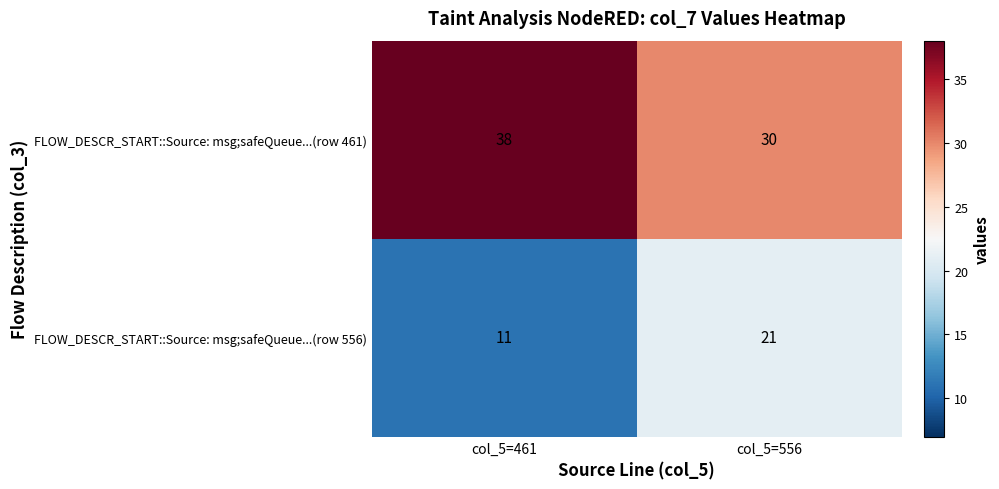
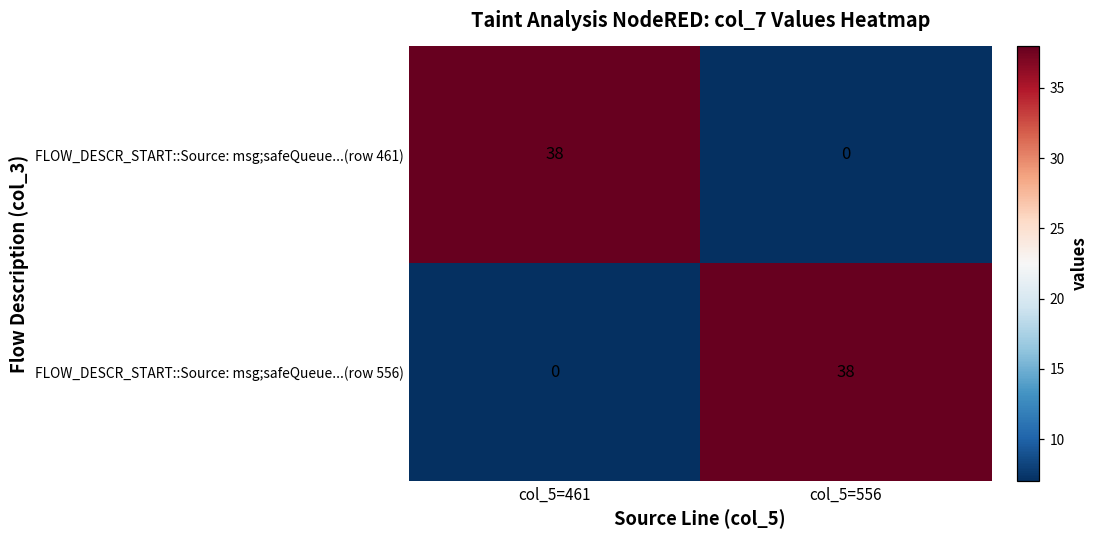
FLOW_DESCR_START::Source: msg;safeQueue...(row 461), col_5=556: 30 -> 0
FLOW_DESCR_START::Source: msg;safeQueue...(row 556), col_5=461: 11 -> 0
FLOW_DESCR_START::Source: msg;safeQueue...(row 556), col_5=556: 21 -> 38
